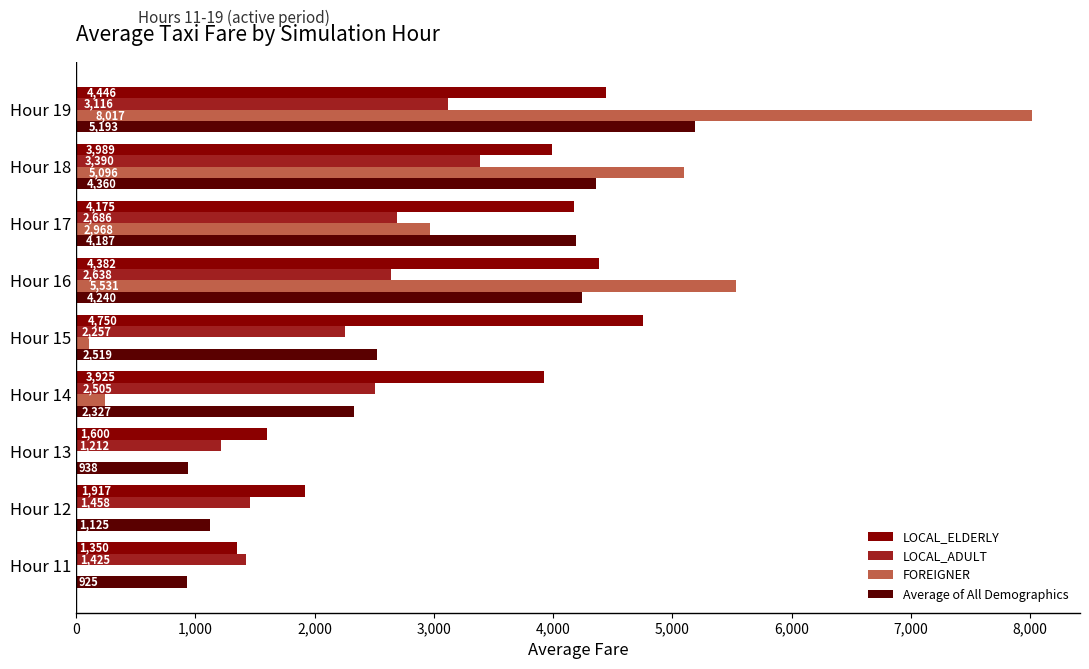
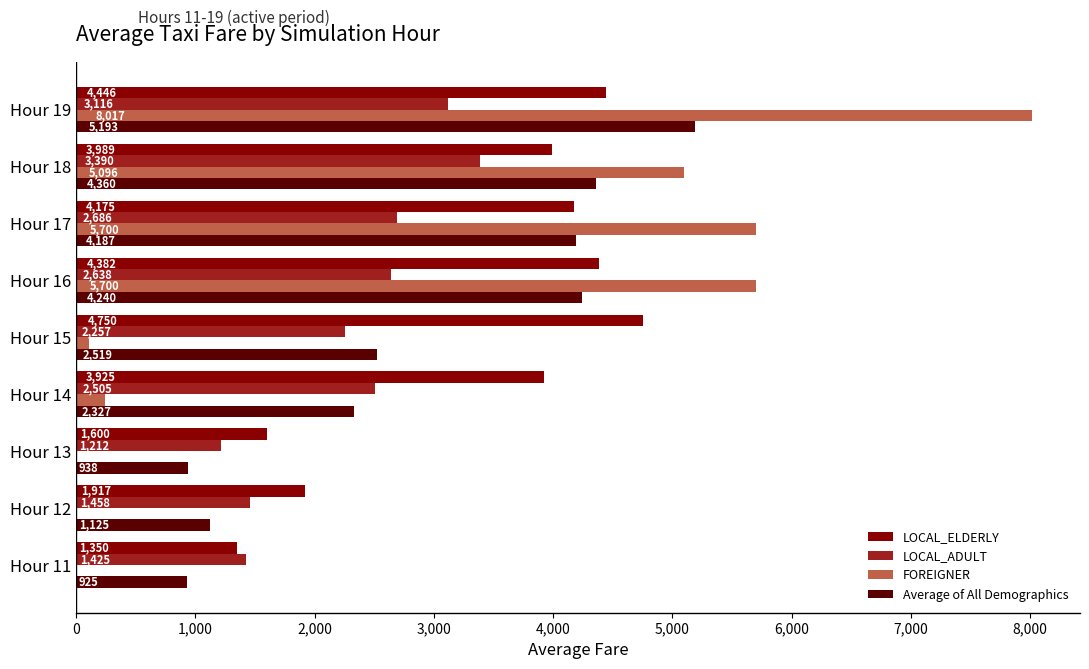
FOREIGNER, Hour 17: 2,968 -> 5,700
FOREIGNER, Hour 16: 5,531 -> 5,700
